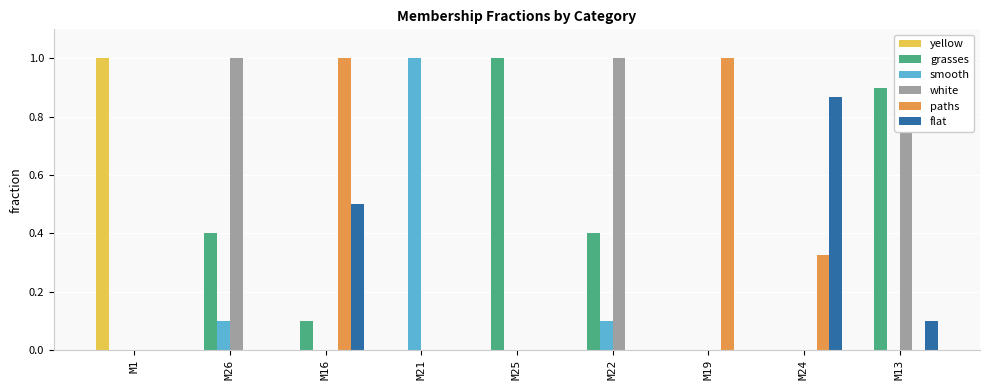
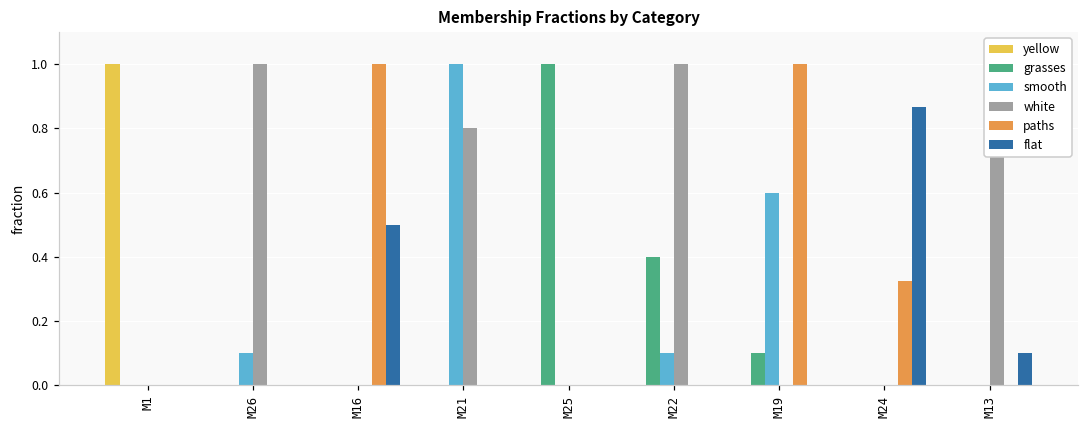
grasses, M26: 0.4 -> 0.0
grasses, M16: 0.1 -> 0.0
white, M21: 0.0 -> 0.8
grasses, M19: 0.0 -> 0.1
smooth, M19: 0.0 -> 0.6
grasses, M13: 0.9 -> 0.0
